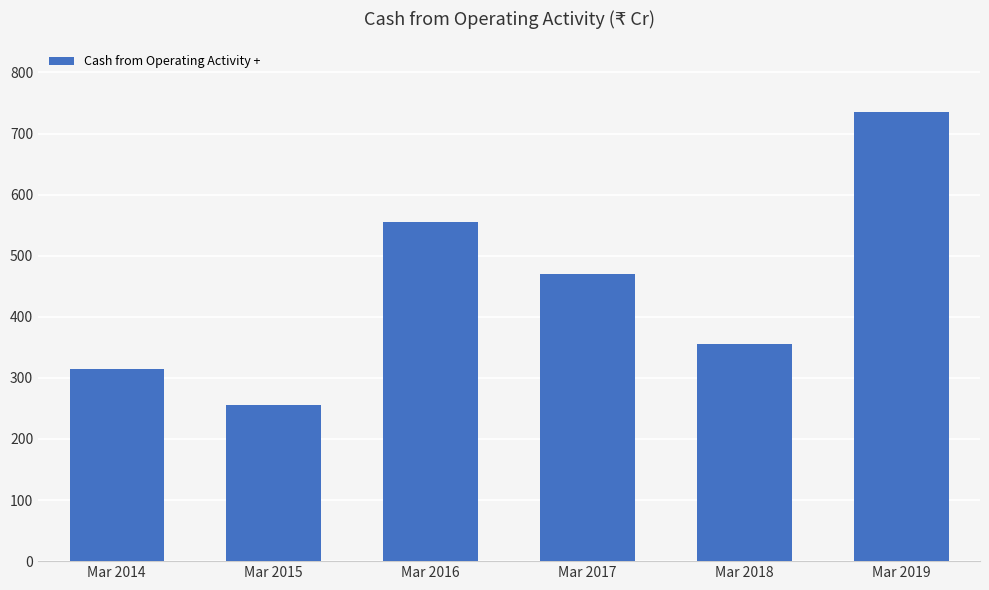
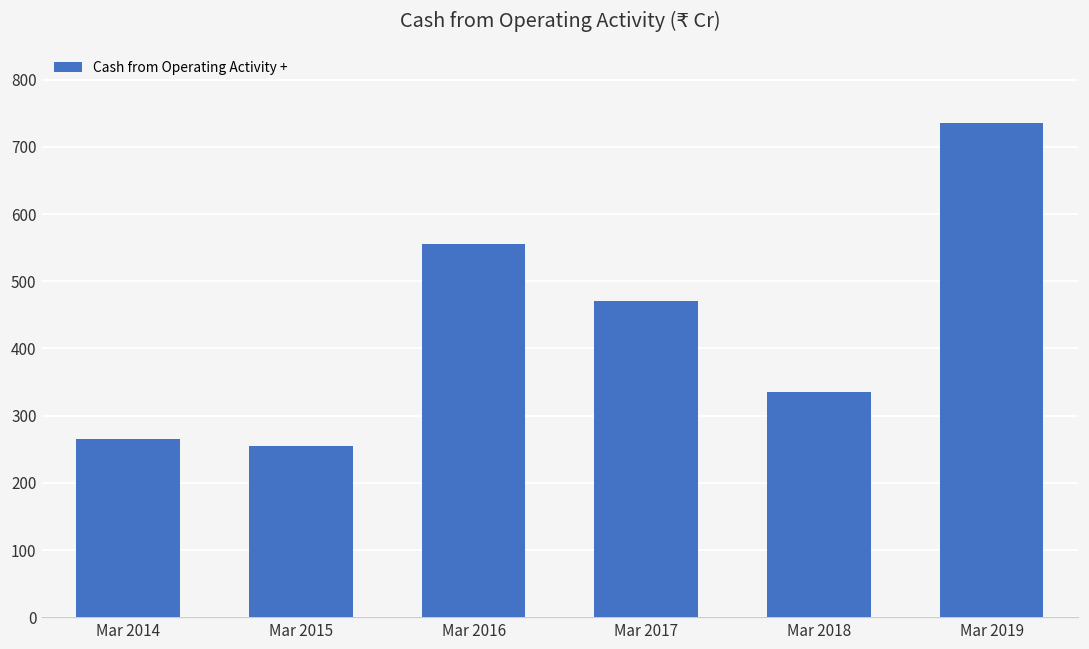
Mar 2014: 320 -> 270
Mar 2018: 360 -> 340
